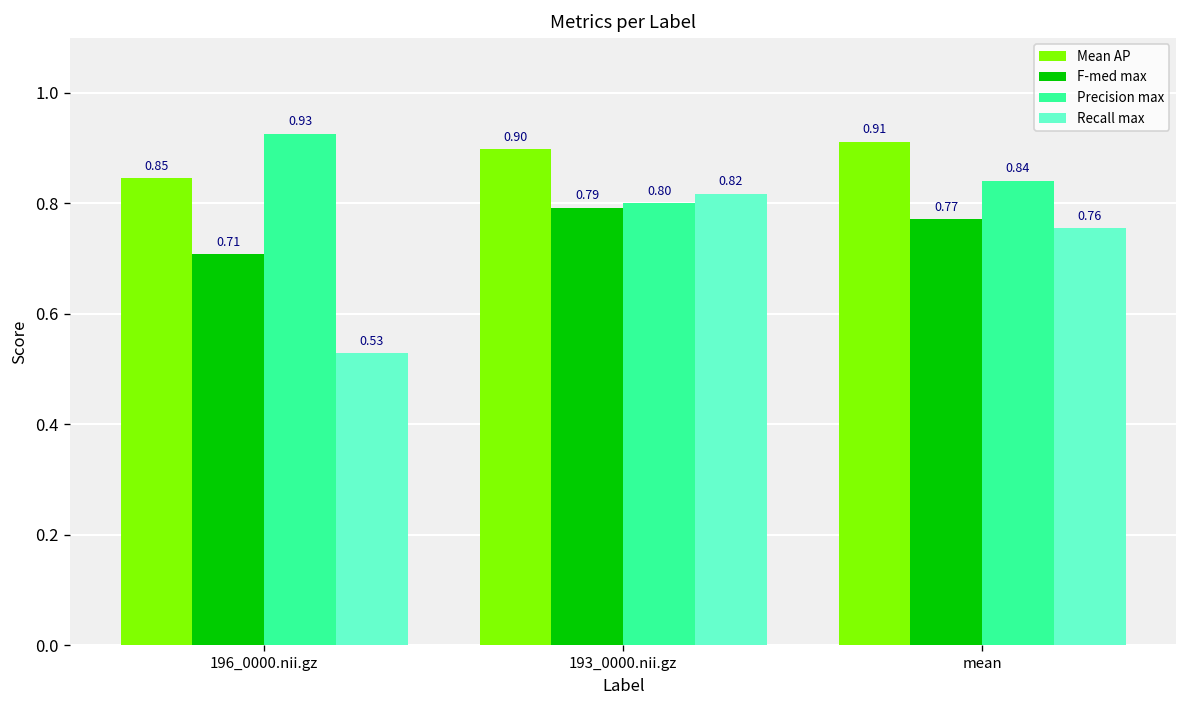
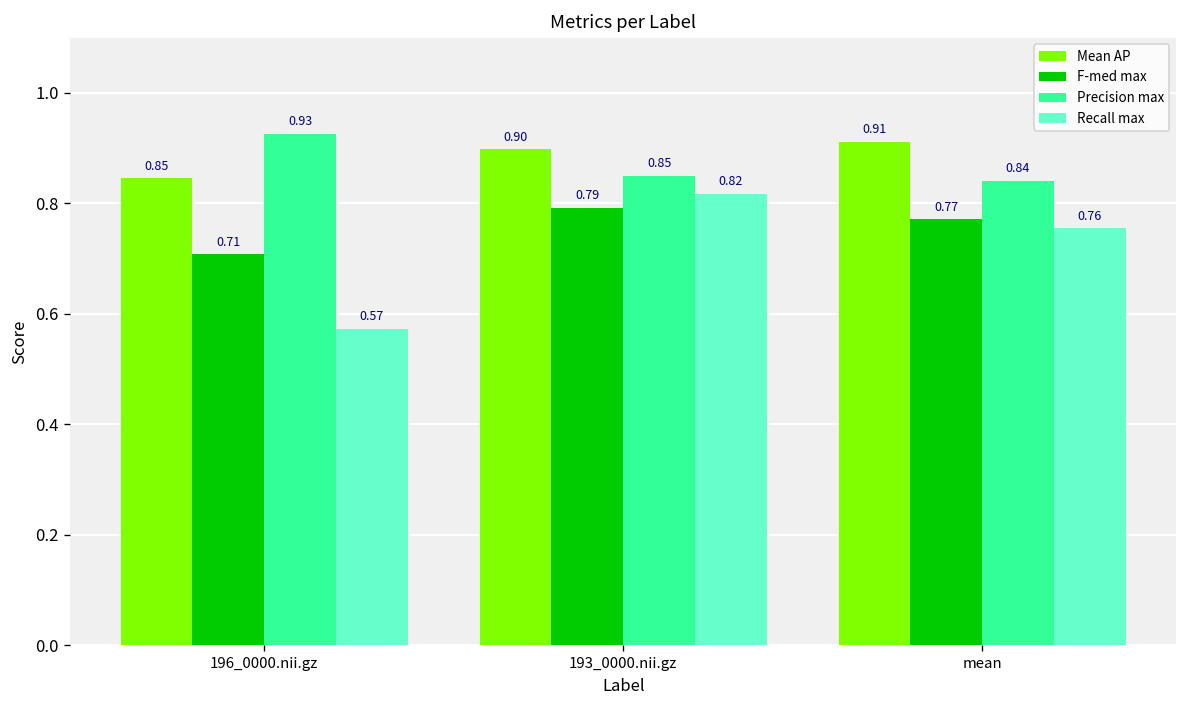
Recall max, 196_0000.nii.gz: 0.53 -> 0.57
Precision max, 193_0000.nii.gz: 0.80 -> 0.85
